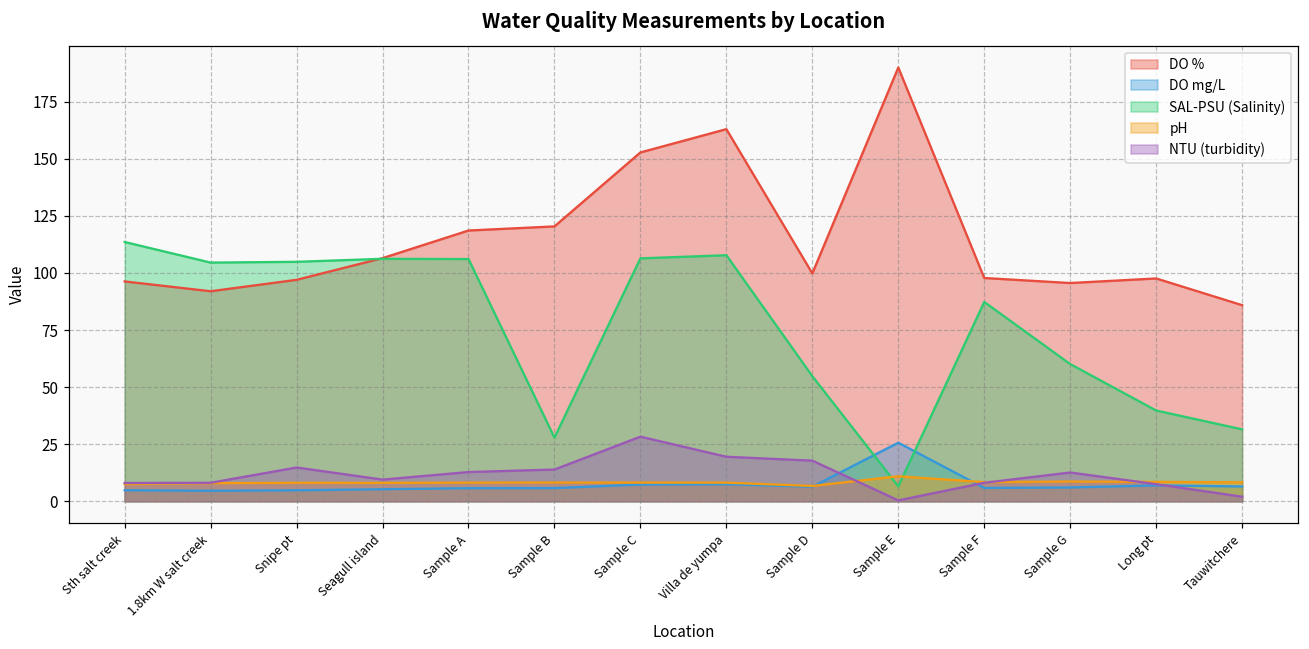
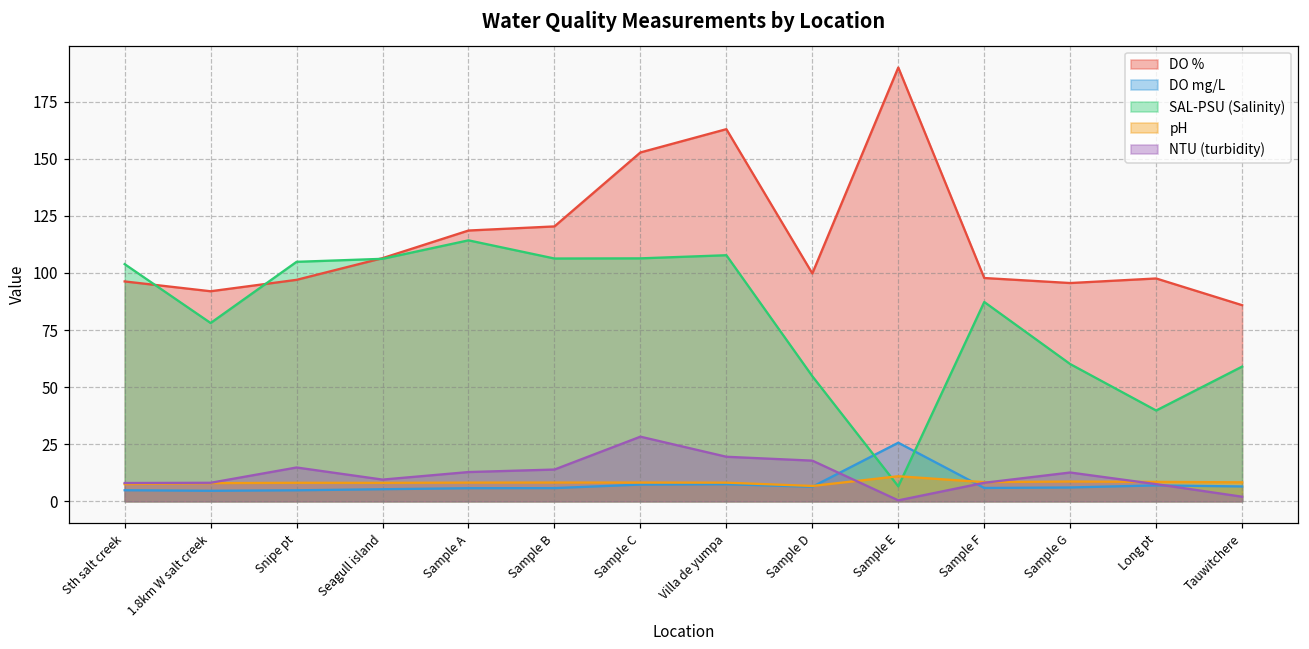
SAL-PSU (Salinity), Sth salt creek: 114 -> 104
SAL-PSU (Salinity), 1.8km W salt creek: 105 -> 78
SAL-PSU (Salinity), Sample A: 106 -> 114
SAL-PSU (Salinity), Sample B: 28 -> 106
SAL-PSU (Salinity), Tauwitchere: 32 -> 59
